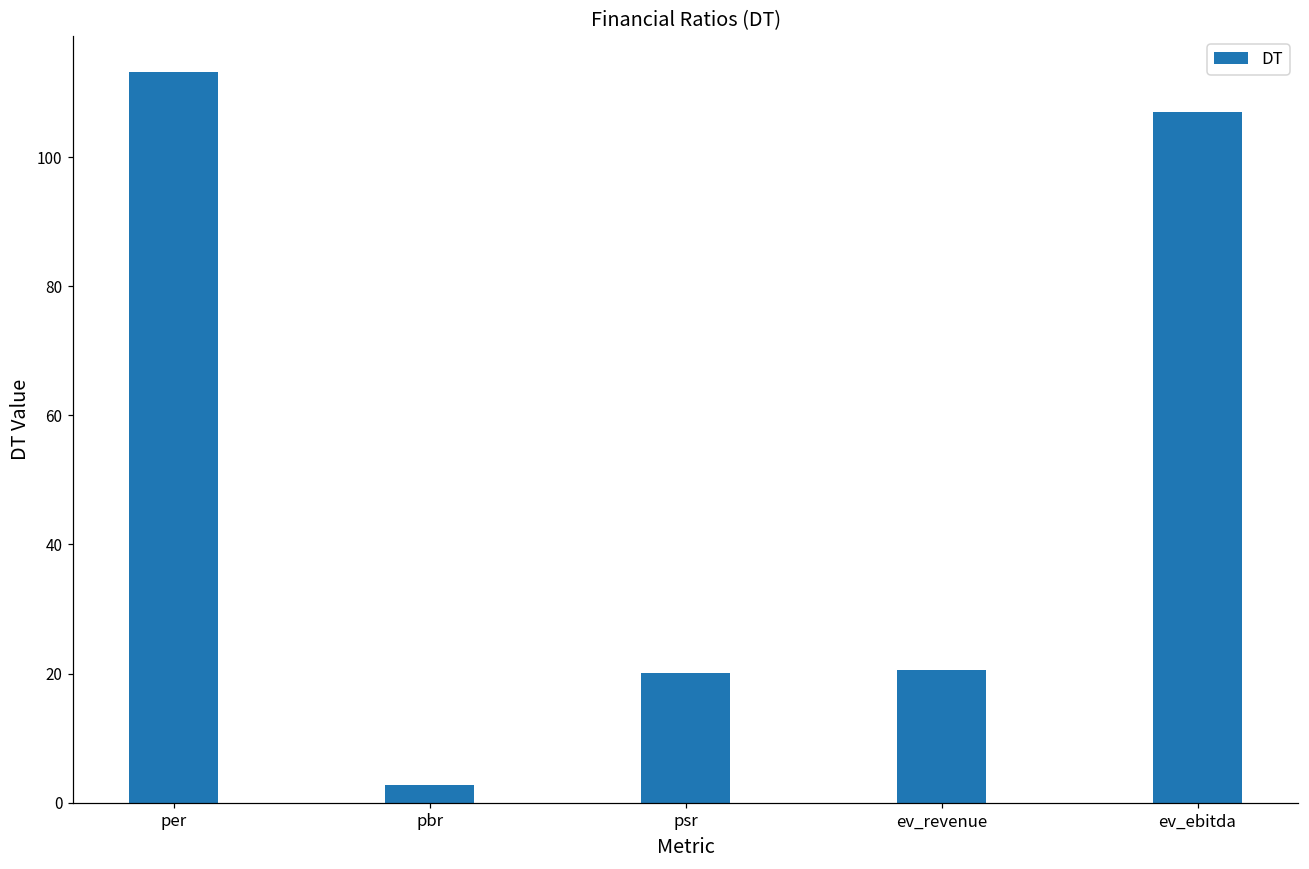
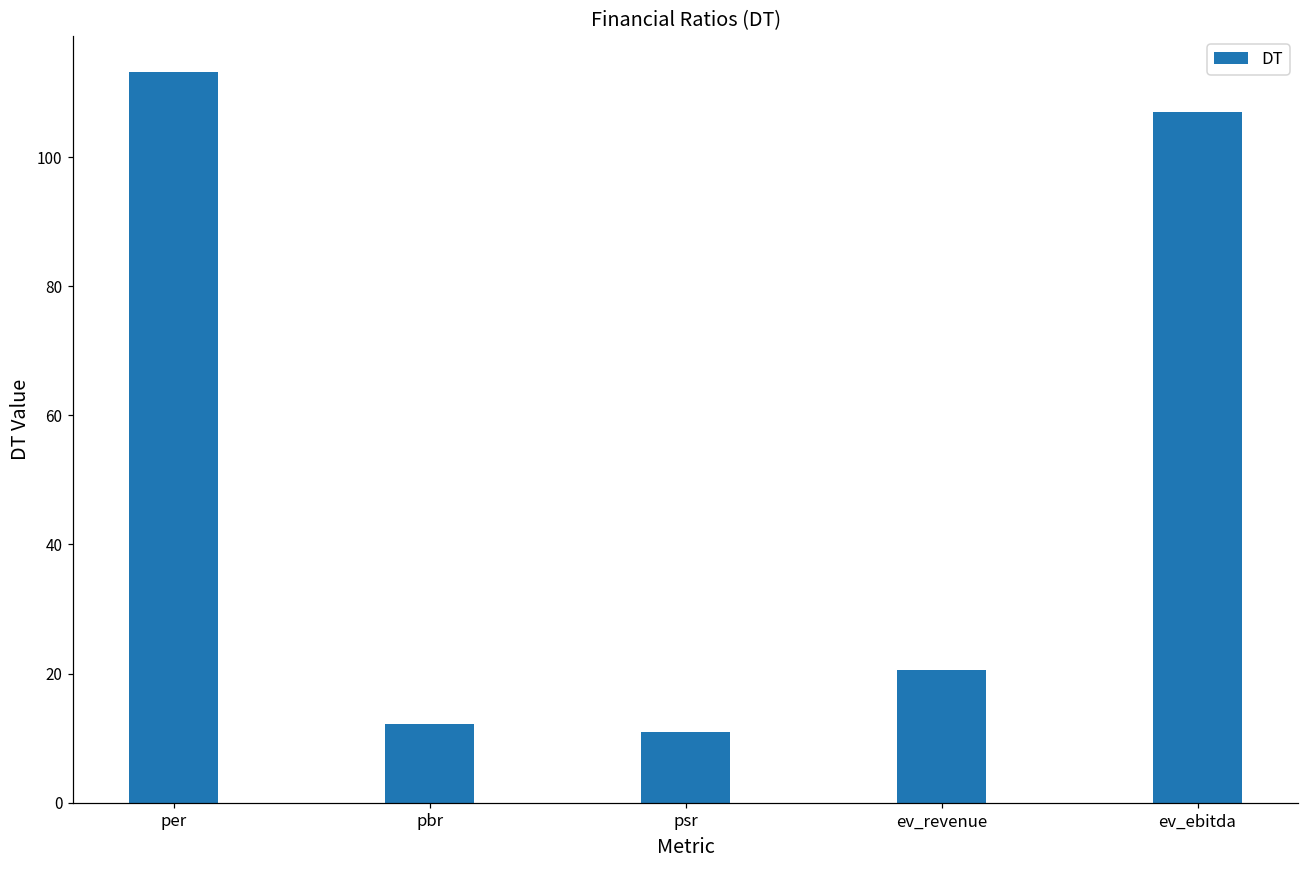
pbr: 3 -> 12
psr: 20 -> 11
